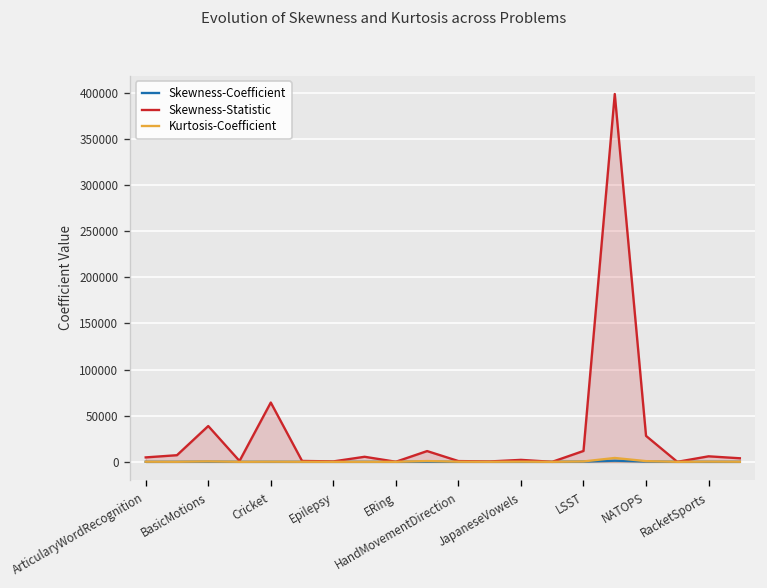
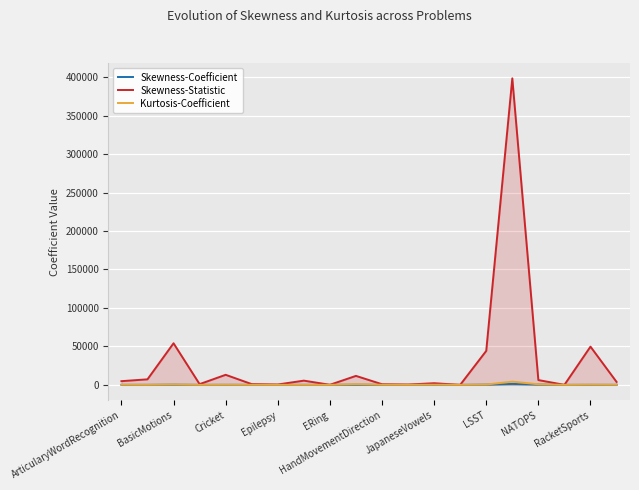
Skewness-Statistic, BasicMotions: 40000 -> 50000
Skewness-Statistic, Cricket: 60000 -> 10000
Skewness-Statistic, LSST: 10000 -> 40000
Skewness-Statistic, NATOPS: 30000 -> 10000
Skewness-Statistic, RacketSports: 10000 -> 50000
